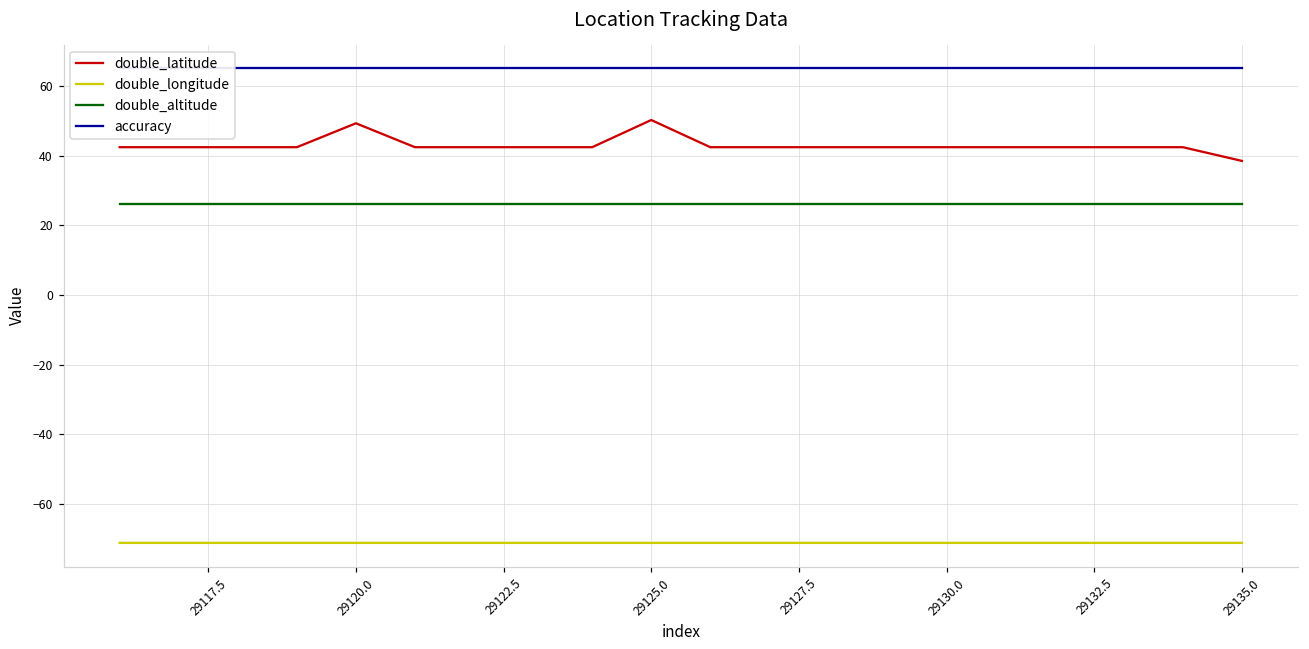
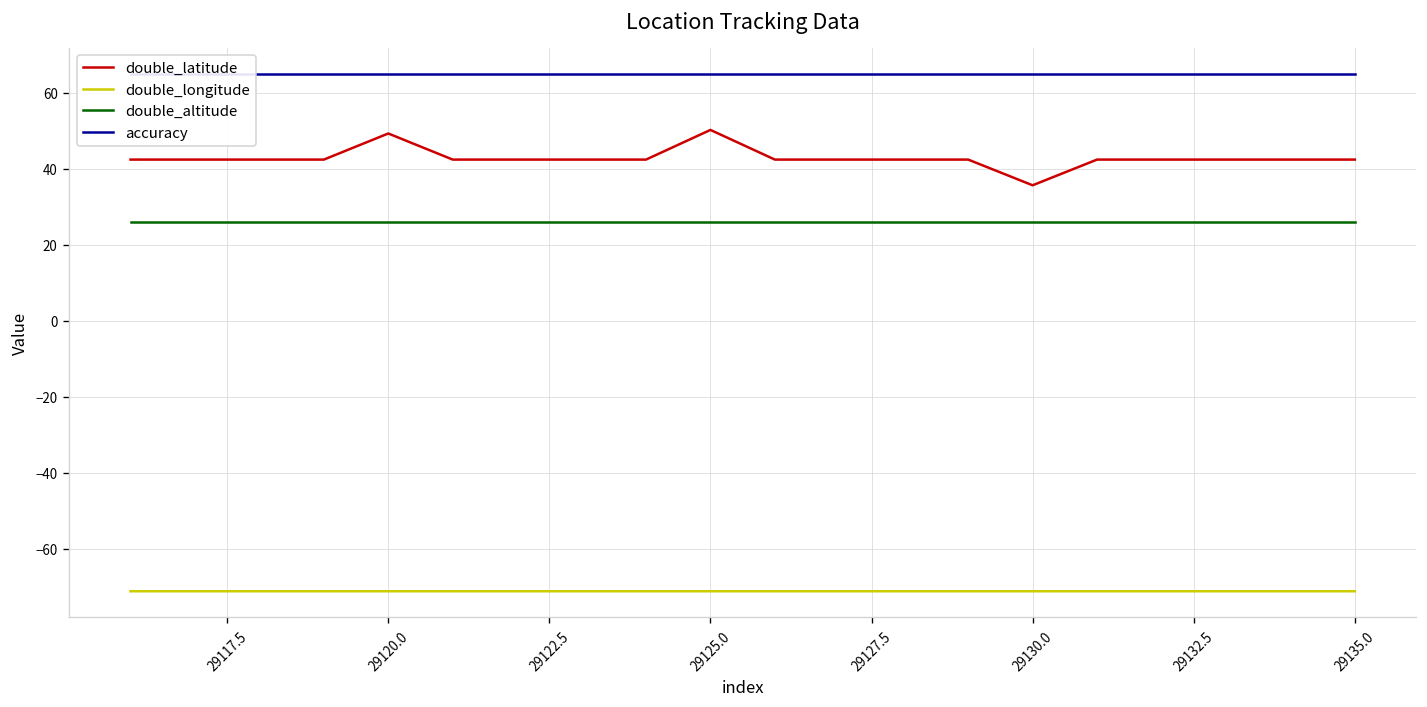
double_latitude, 29130.0: 42 -> 36
double_latitude, 29135.0: 38 -> 42
